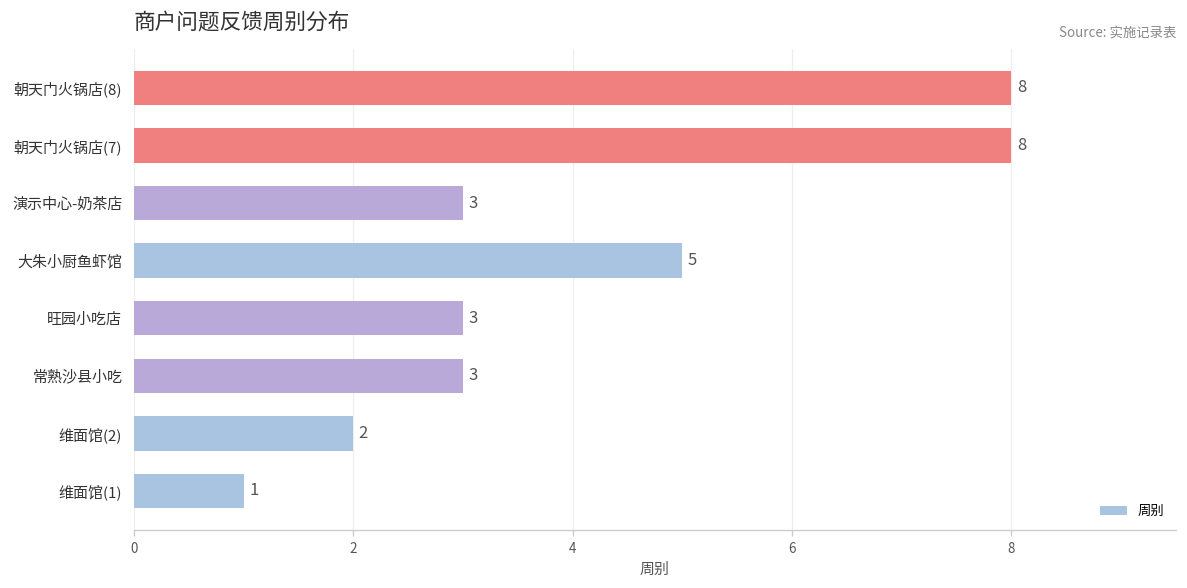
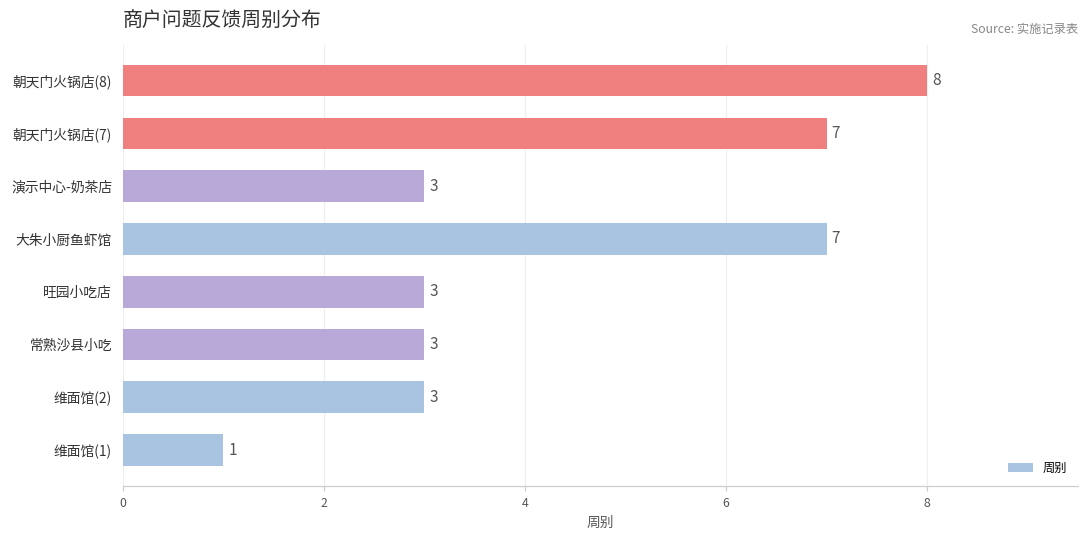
朝天门火锅店(7): 8 -> 7
大朱小厨鱼虾馆: 5 -> 7
维面馆(2): 2 -> 3
